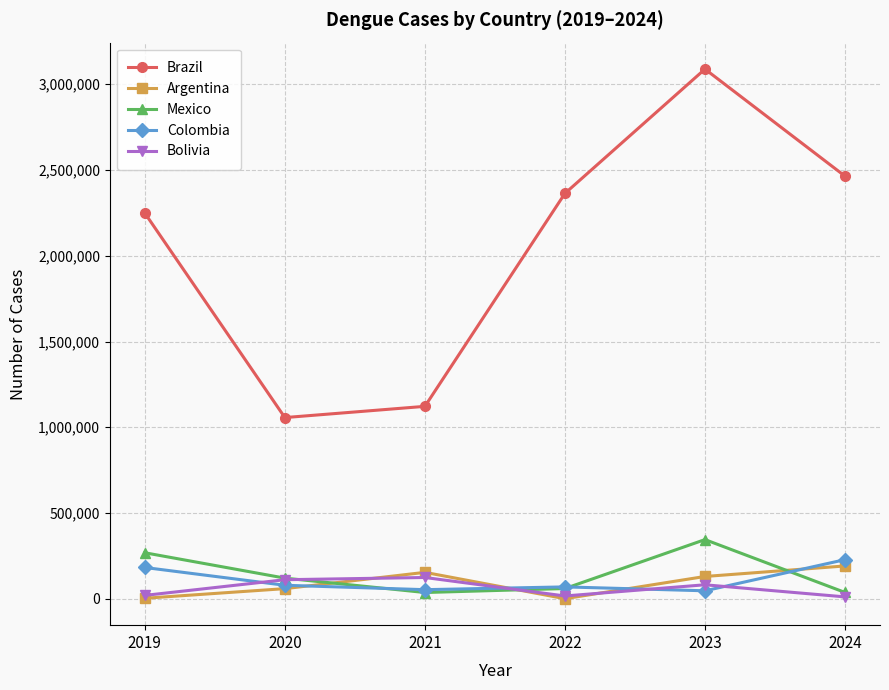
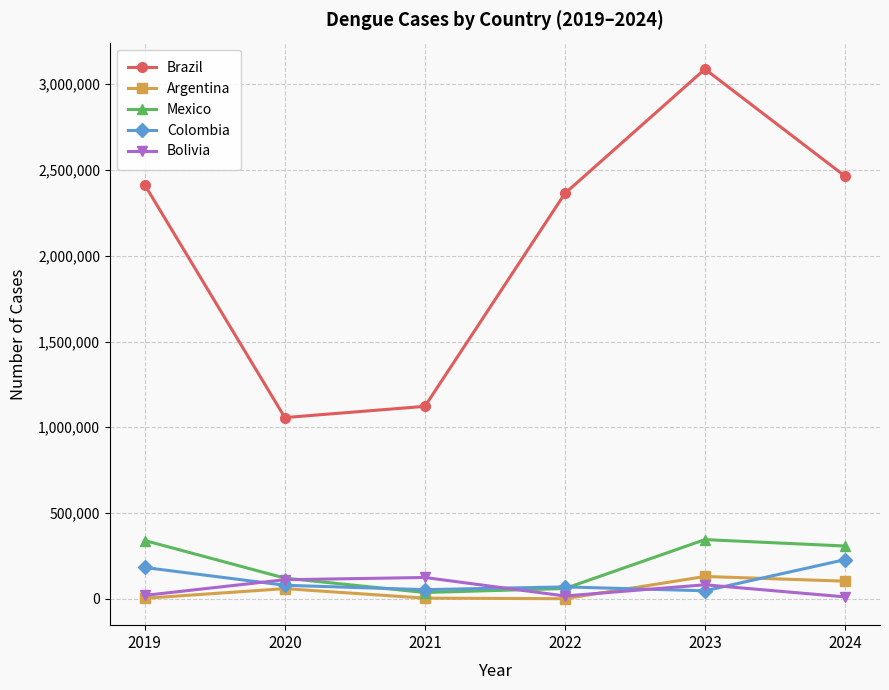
Brazil, 2019: 2,250,000 -> 2,410,000
Mexico, 2019: 270,000 -> 340,000
Argentina, 2021: 150,000 -> 0
Argentina, 2024: 190,000 -> 100,000
Mexico, 2024: 40,000 -> 310,000
